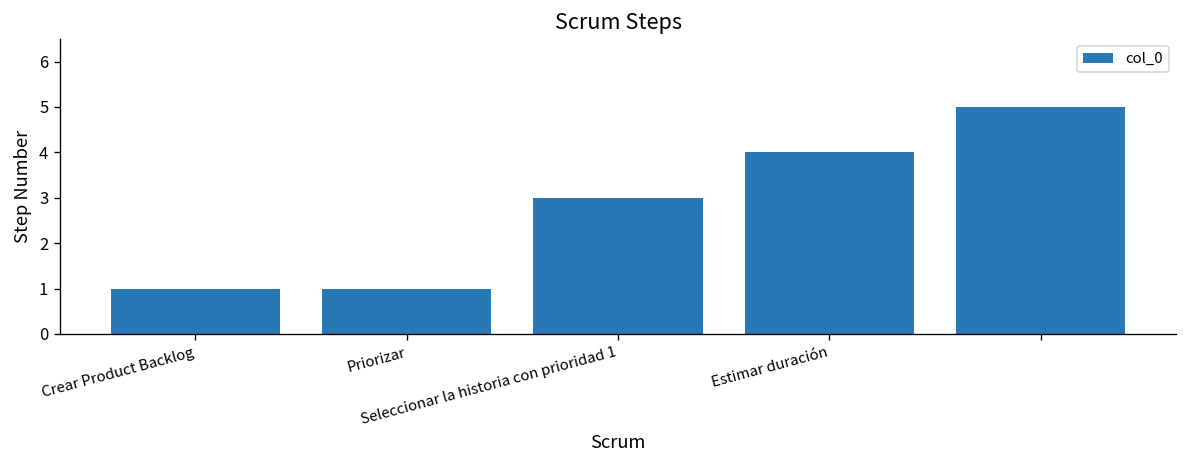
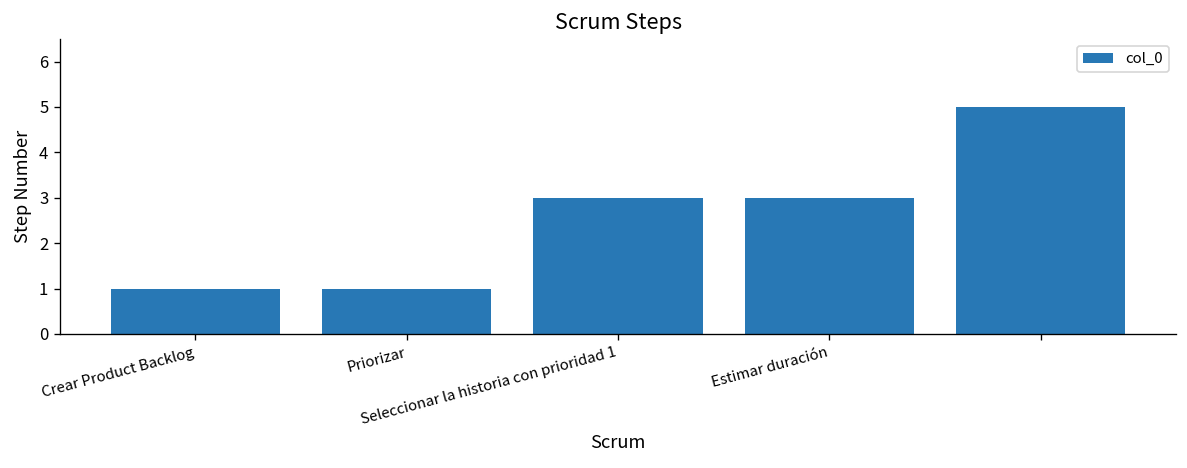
Estimar duración: 4 -> 3
